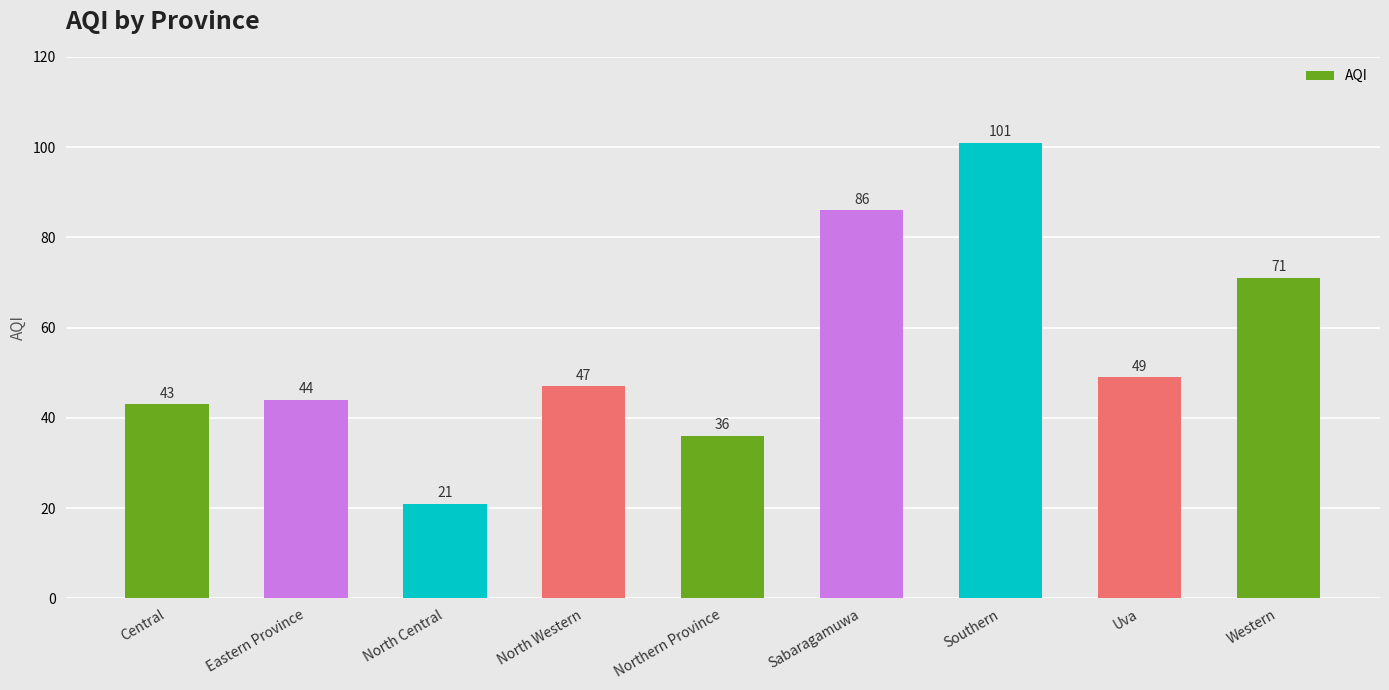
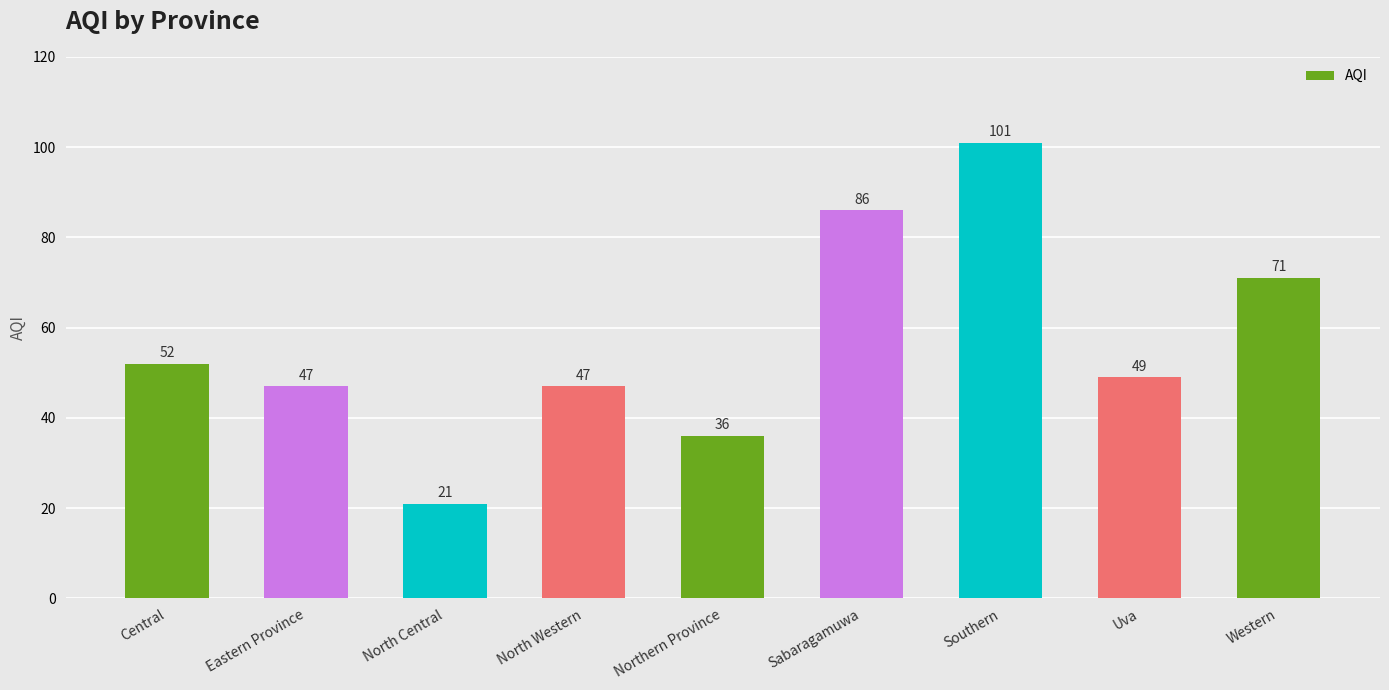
Central: 43 -> 52
Eastern Province: 44 -> 47
